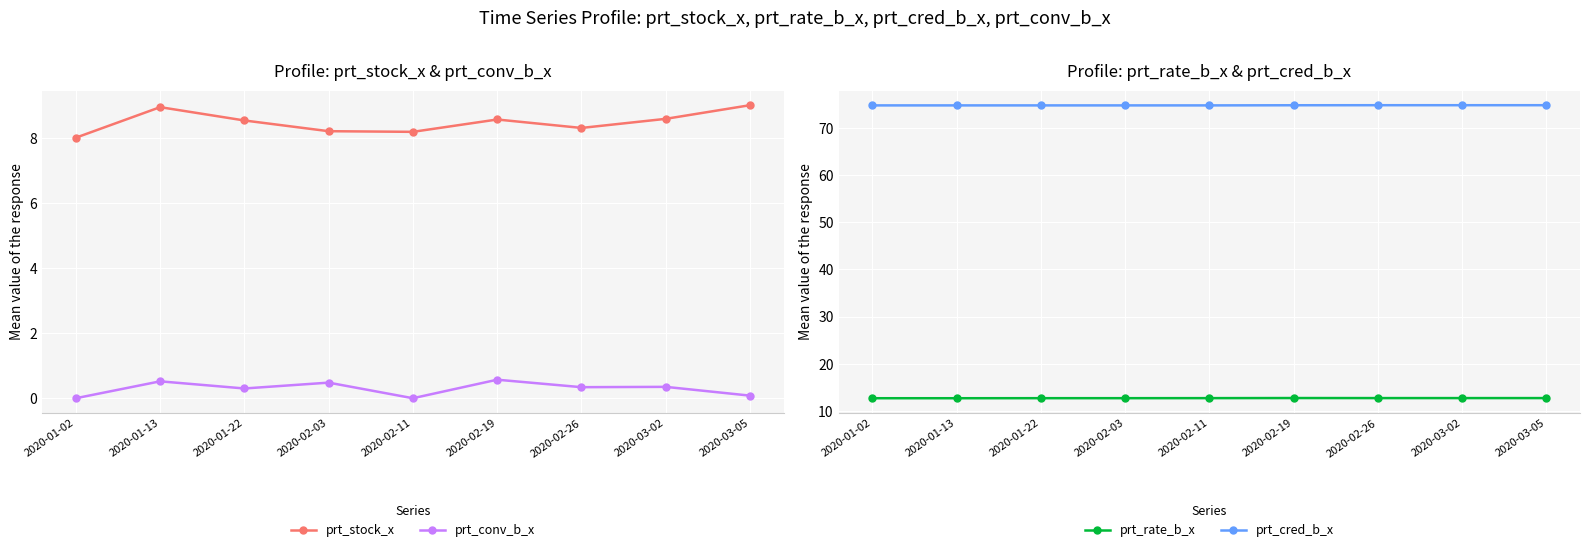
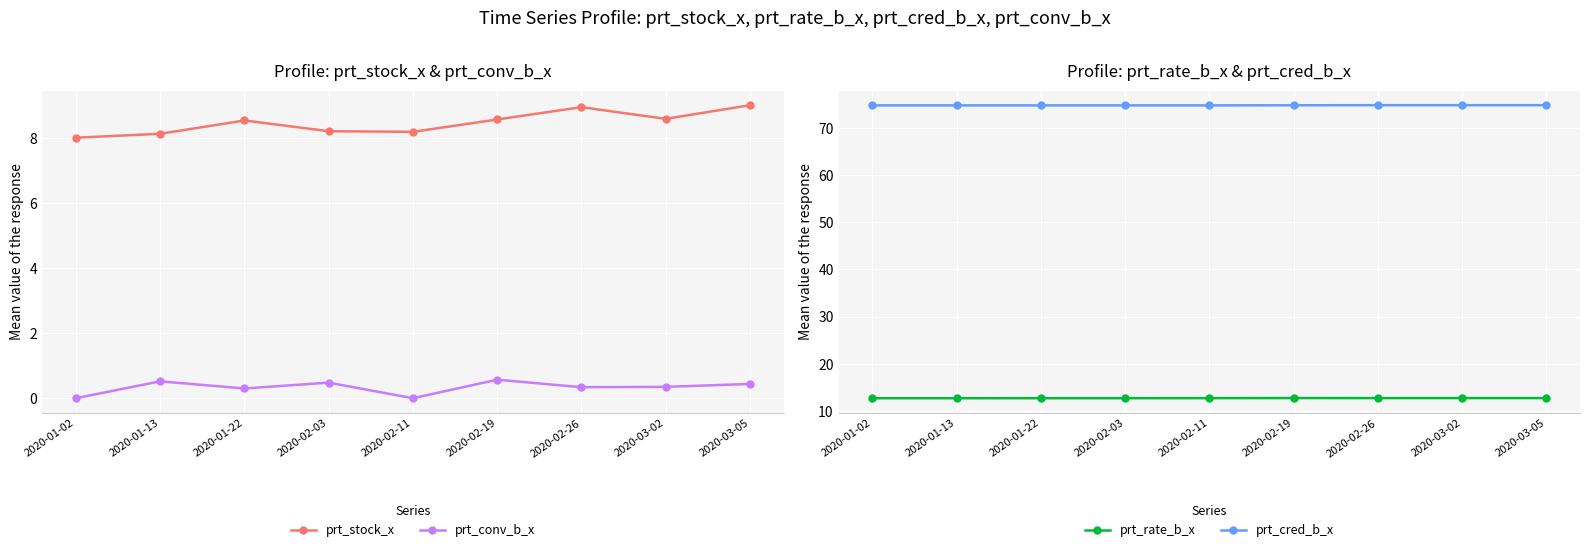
Profile: prt_stock_x & prt_conv_b_x, prt_stock_x, 2020-01-13: 9.0 -> 8.1
Profile: prt_stock_x & prt_conv_b_x, prt_stock_x, 2020-02-26: 8.3 -> 9.0
Profile: prt_stock_x & prt_conv_b_x, prt_conv_b_x, 2020-03-05: 0.1 -> 0.4
